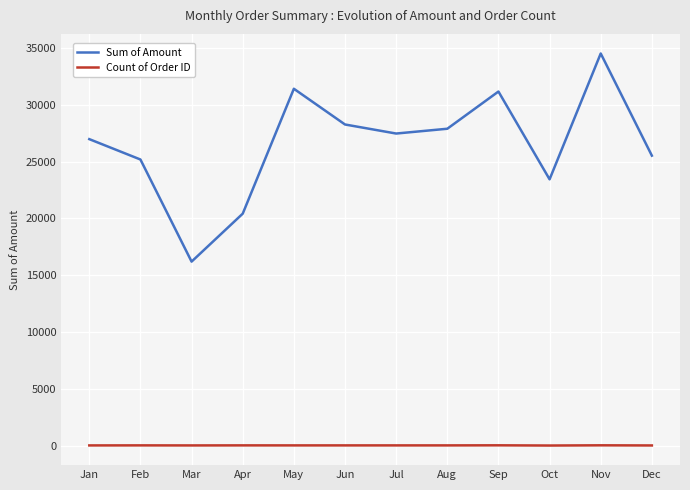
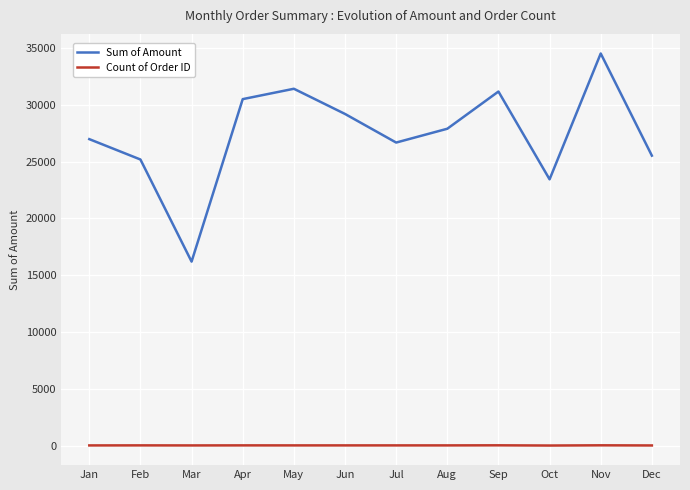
Sum of Amount, Apr: 20400 -> 30500
Sum of Amount, Jun: 28300 -> 29200
Sum of Amount, Jul: 27500 -> 26700
